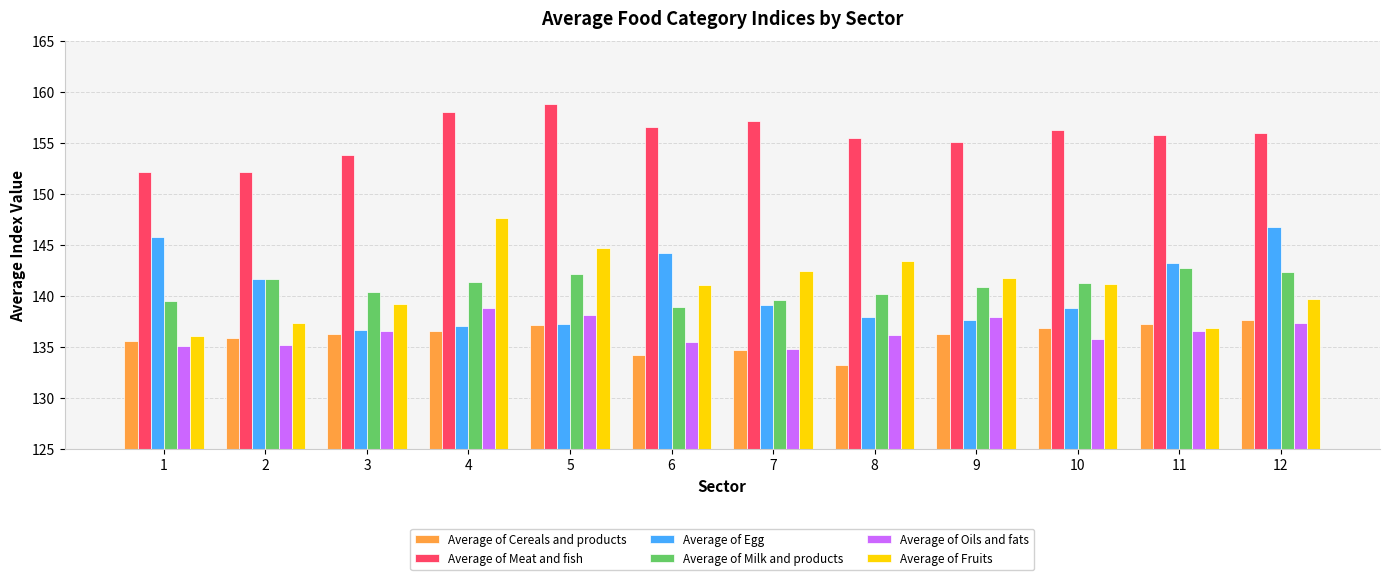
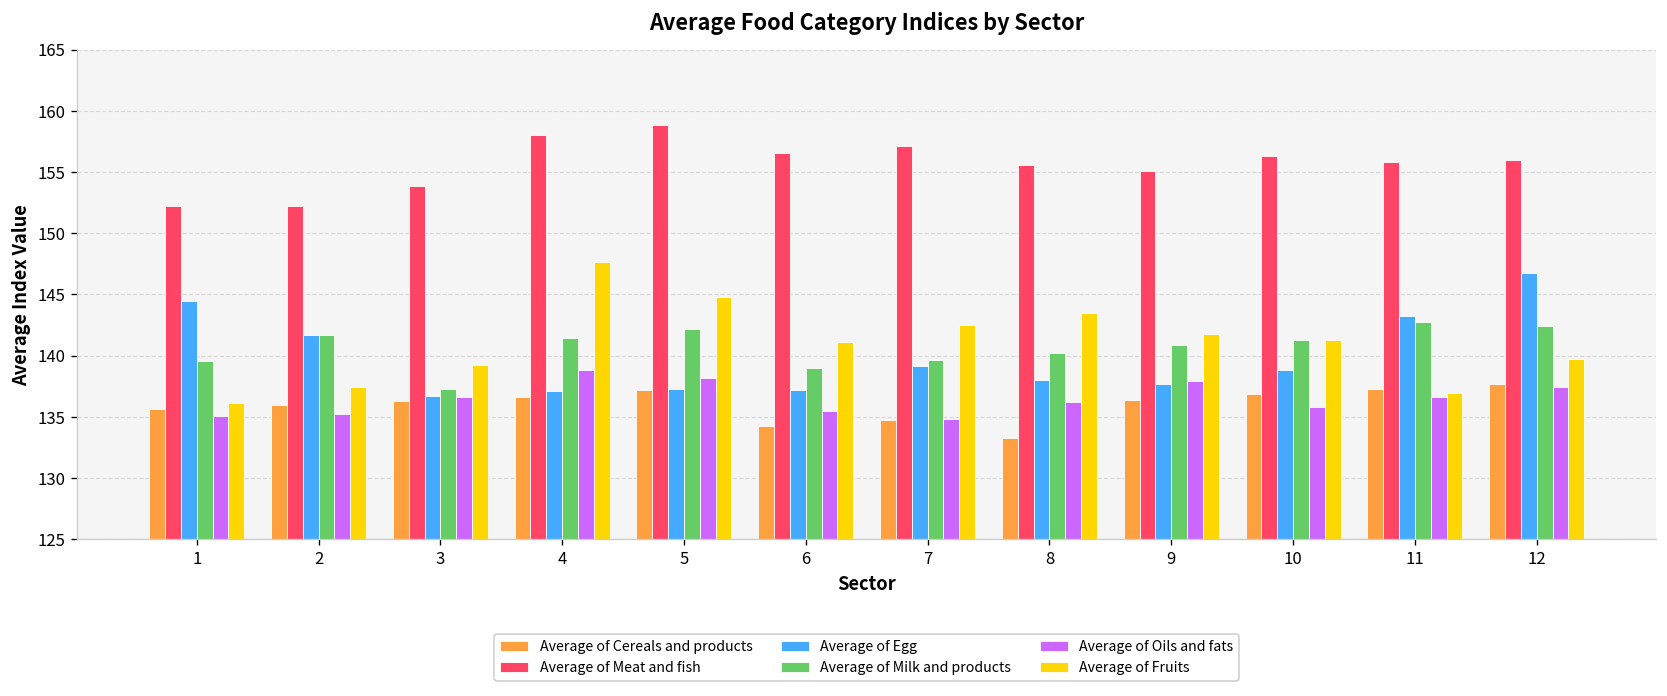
Average of Egg, 1: 145.8 -> 144.5
Average of Milk and products, 3: 140.5 -> 137.2
Average of Egg, 6: 144.3 -> 137.2
